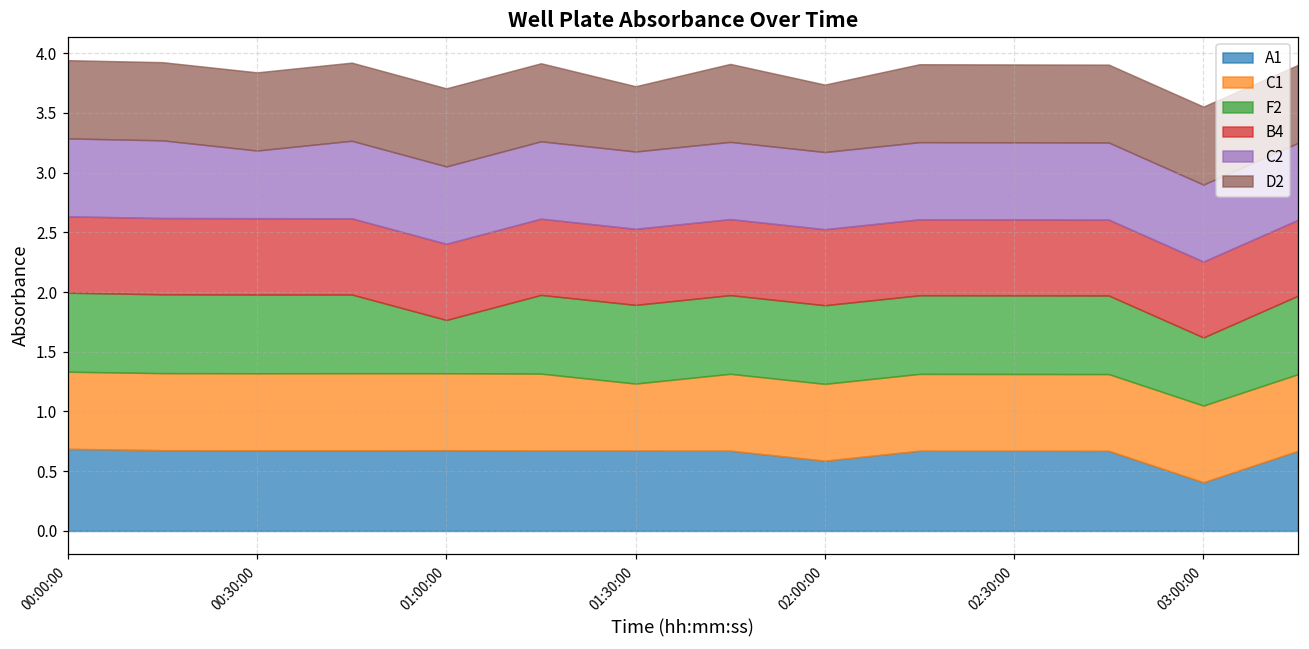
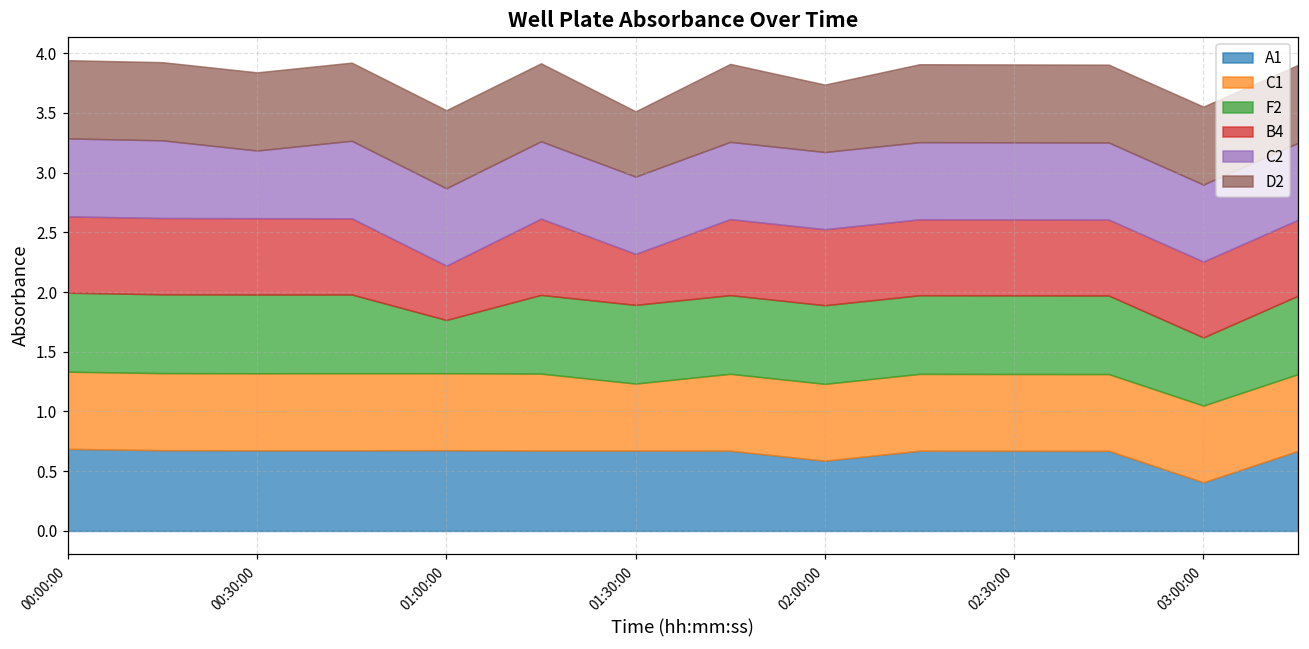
B4, 01:00:00: 0.64 -> 0.45
B4, 01:30:00: 0.64 -> 0.43
